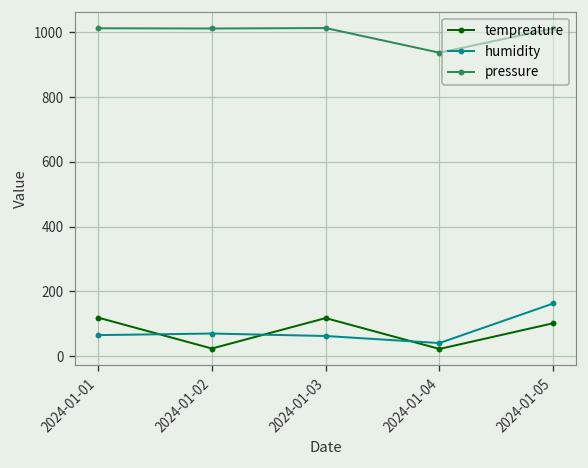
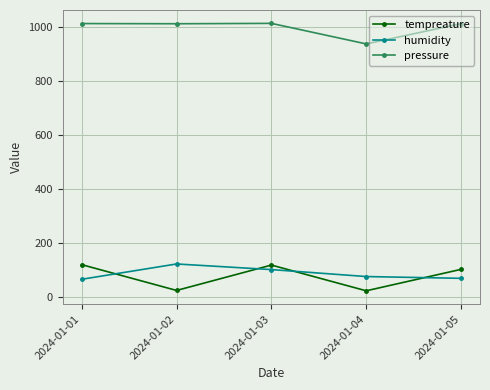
humidity, 2024-01-02: 70 -> 120
humidity, 2024-01-03: 60 -> 100
humidity, 2024-01-04: 40 -> 80
humidity, 2024-01-05: 160 -> 70
